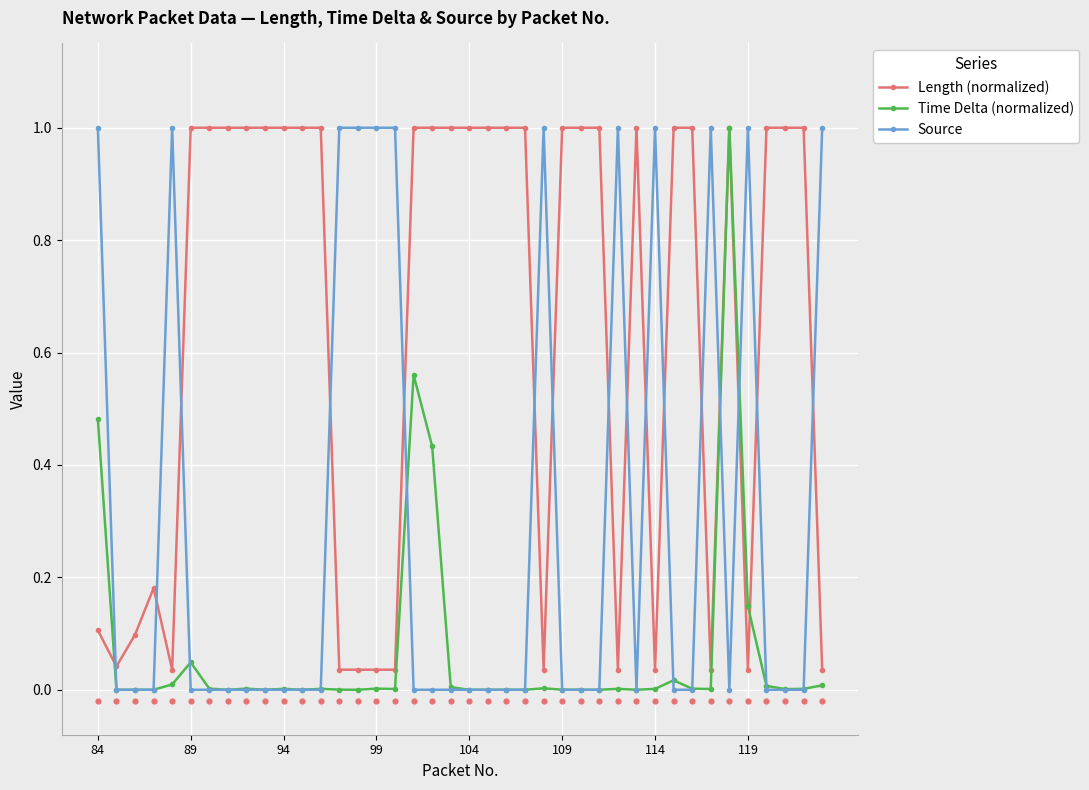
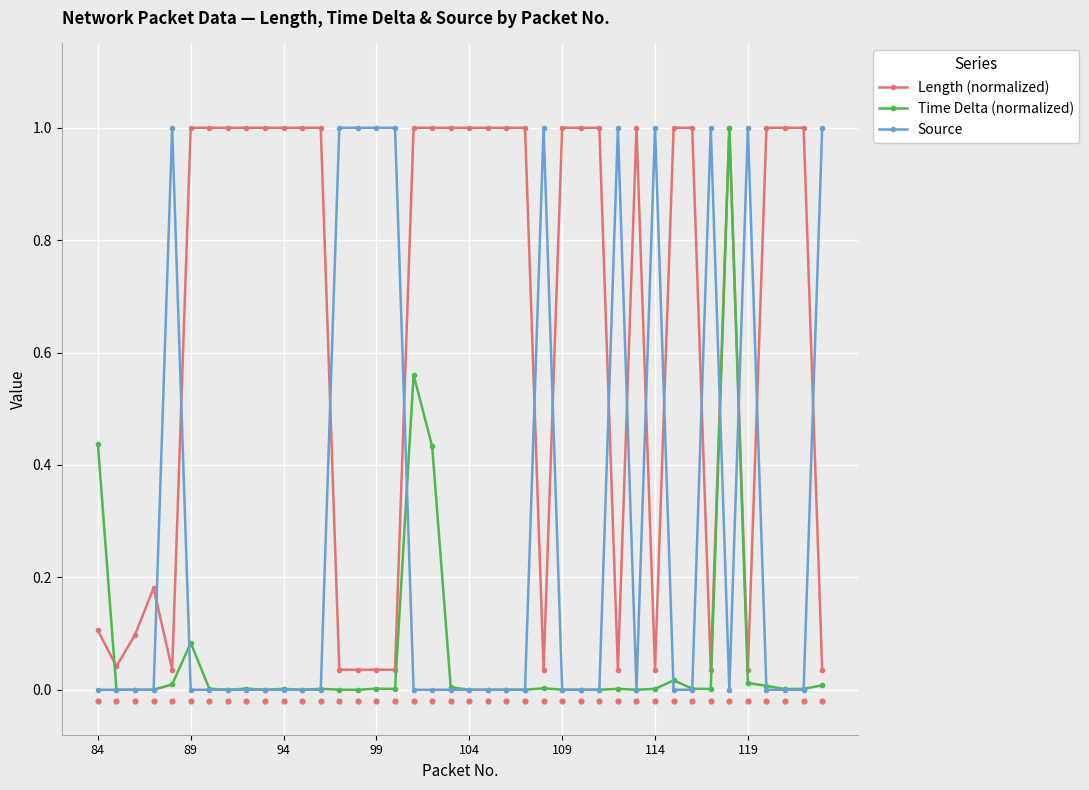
Time Delta (normalized), 84: 0.48 -> 0.44
Source, 84: 1 -> 0
Time Delta (normalized), 89: 0.05 -> 0.08
Time Delta (normalized), 119: 0.15 -> 0.01
